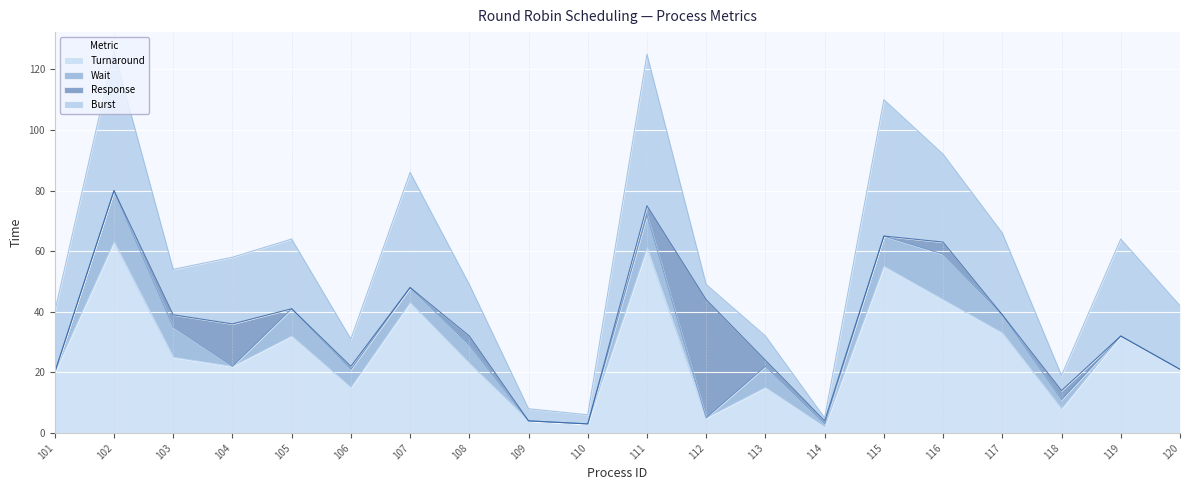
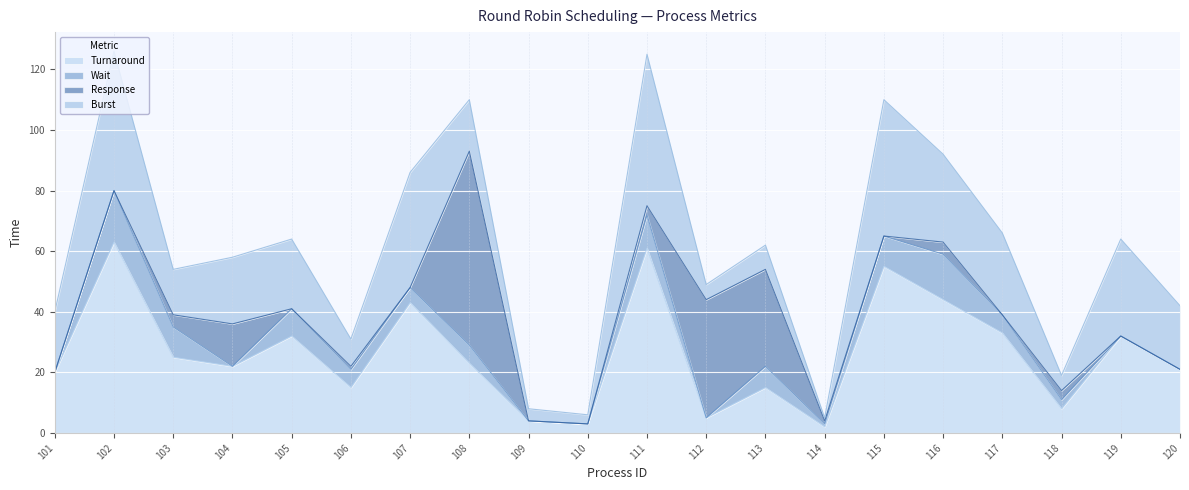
Response, 108: 3 -> 64
Response, 113: 2 -> 32
